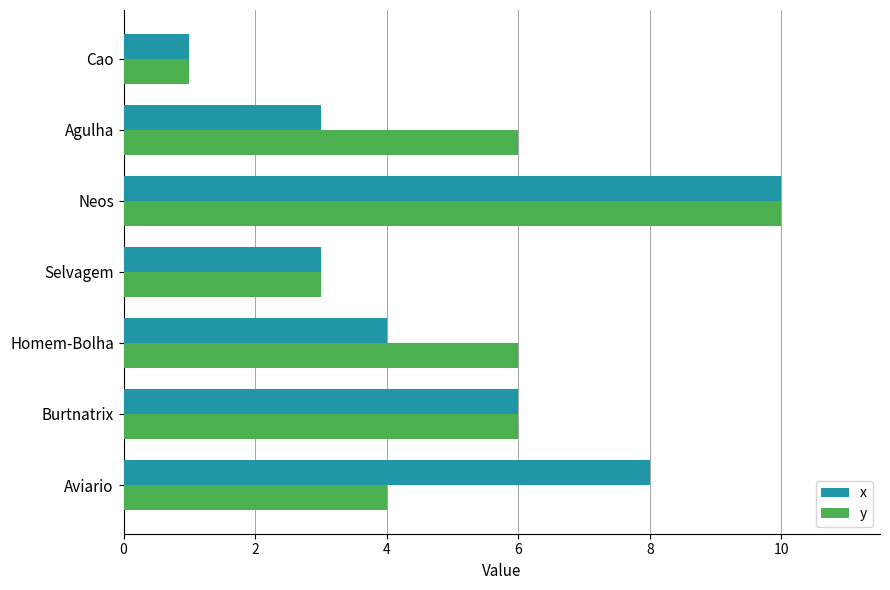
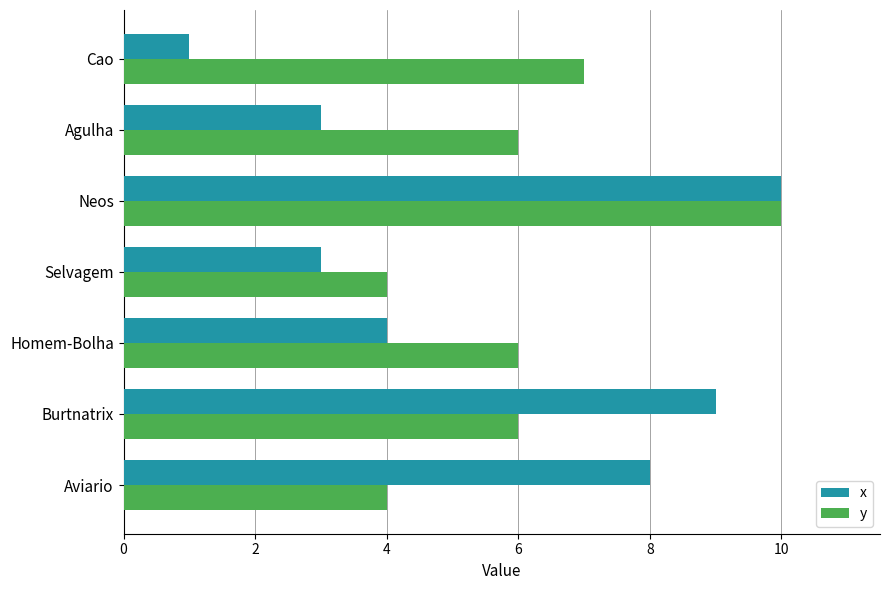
y, Cao: 1 -> 7
y, Selvagem: 3 -> 4
x, Burtnatrix: 6 -> 9
